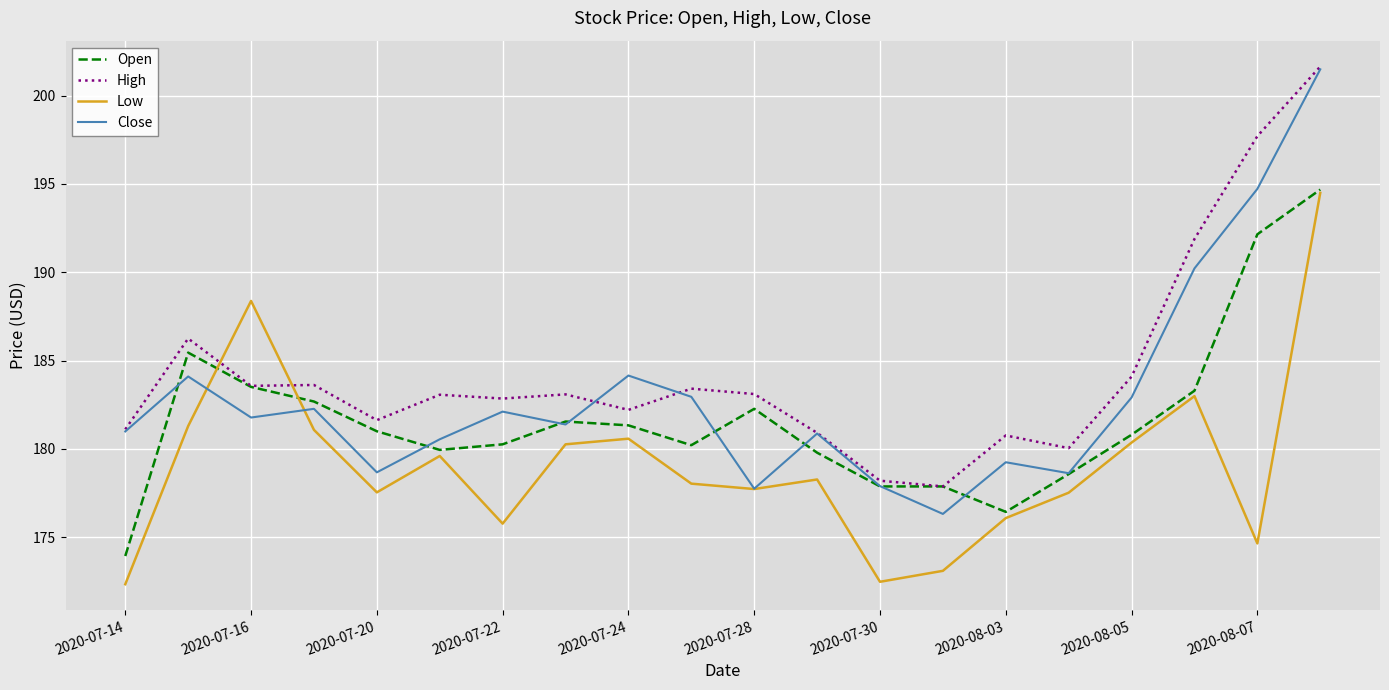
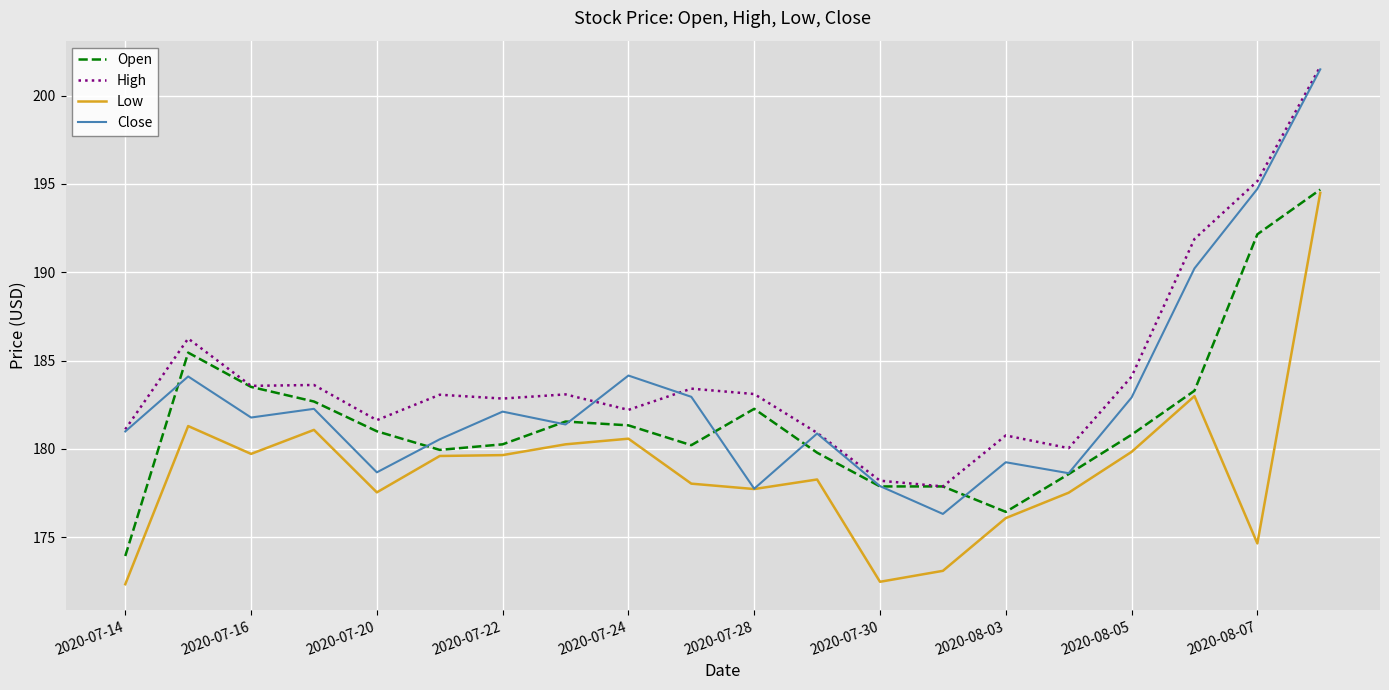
Low, 2020-07-16: 188.4 -> 179.7
Low, 2020-07-22: 175.8 -> 179.6
Low, 2020-08-05: 180.4 -> 179.8
High, 2020-08-07: 197.7 -> 195.2
